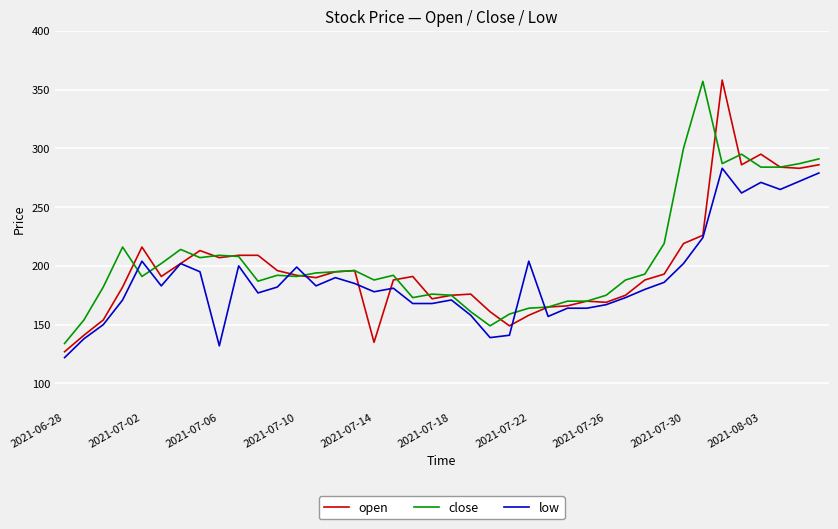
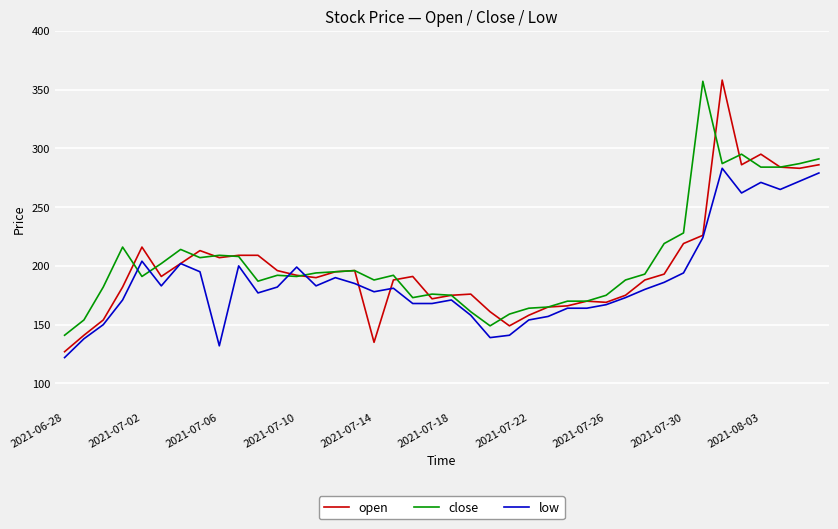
close, 2021-06-28: 134 -> 141
low, 2021-07-22: 204 -> 154
close, 2021-07-30: 300 -> 228
low, 2021-07-30: 202 -> 194
